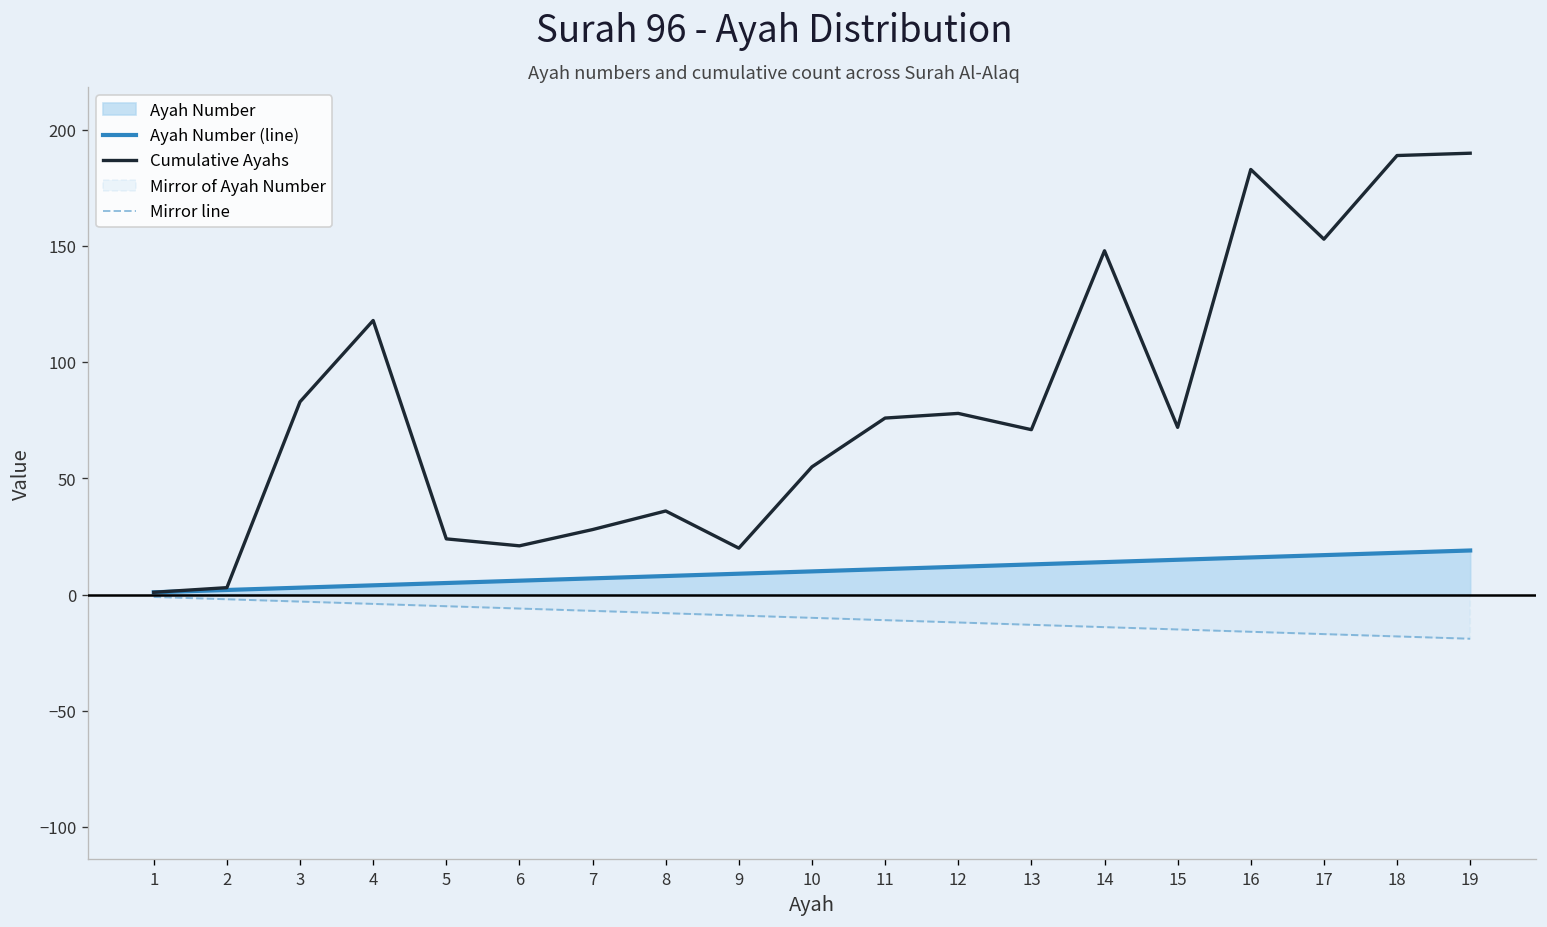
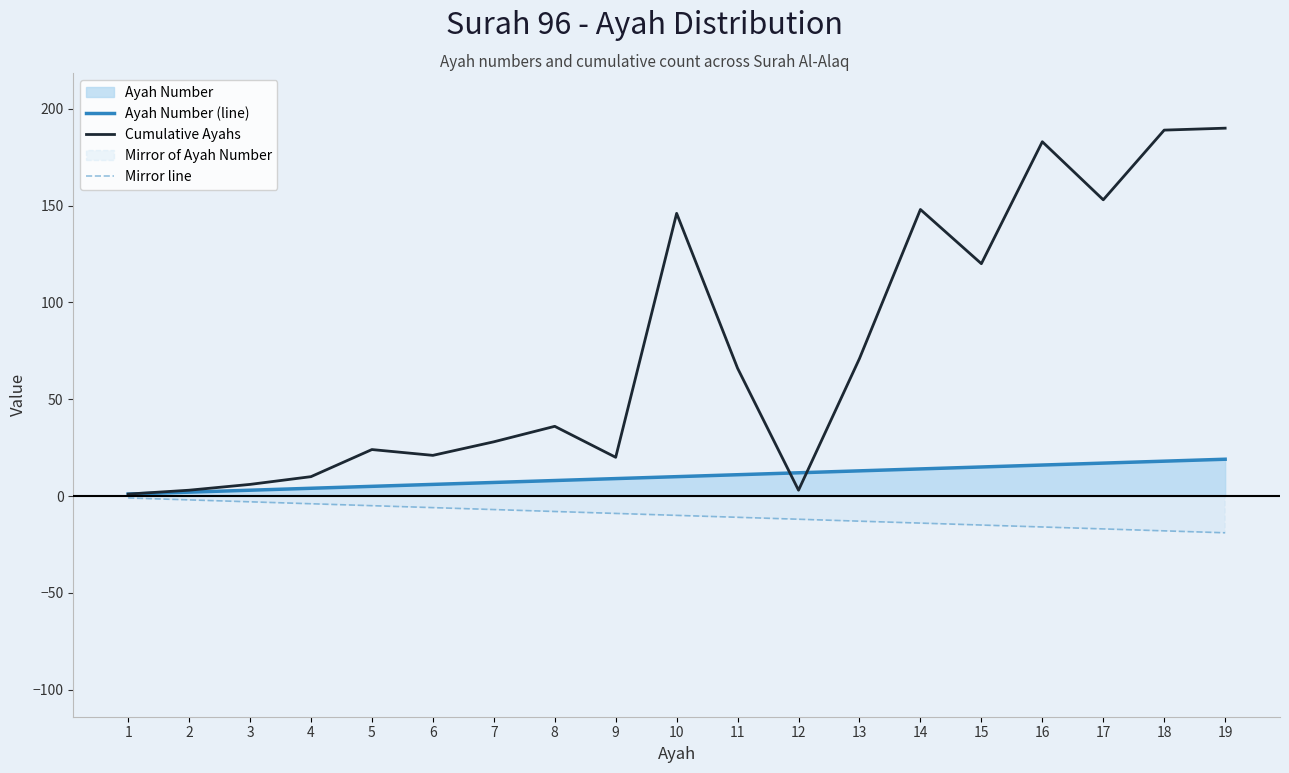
Cumulative Ayahs, 3: 83 -> 6
Cumulative Ayahs, 4: 118 -> 10
Cumulative Ayahs, 10: 55 -> 146
Cumulative Ayahs, 11: 76 -> 66
Cumulative Ayahs, 12: 78 -> 3
Cumulative Ayahs, 15: 72 -> 120
